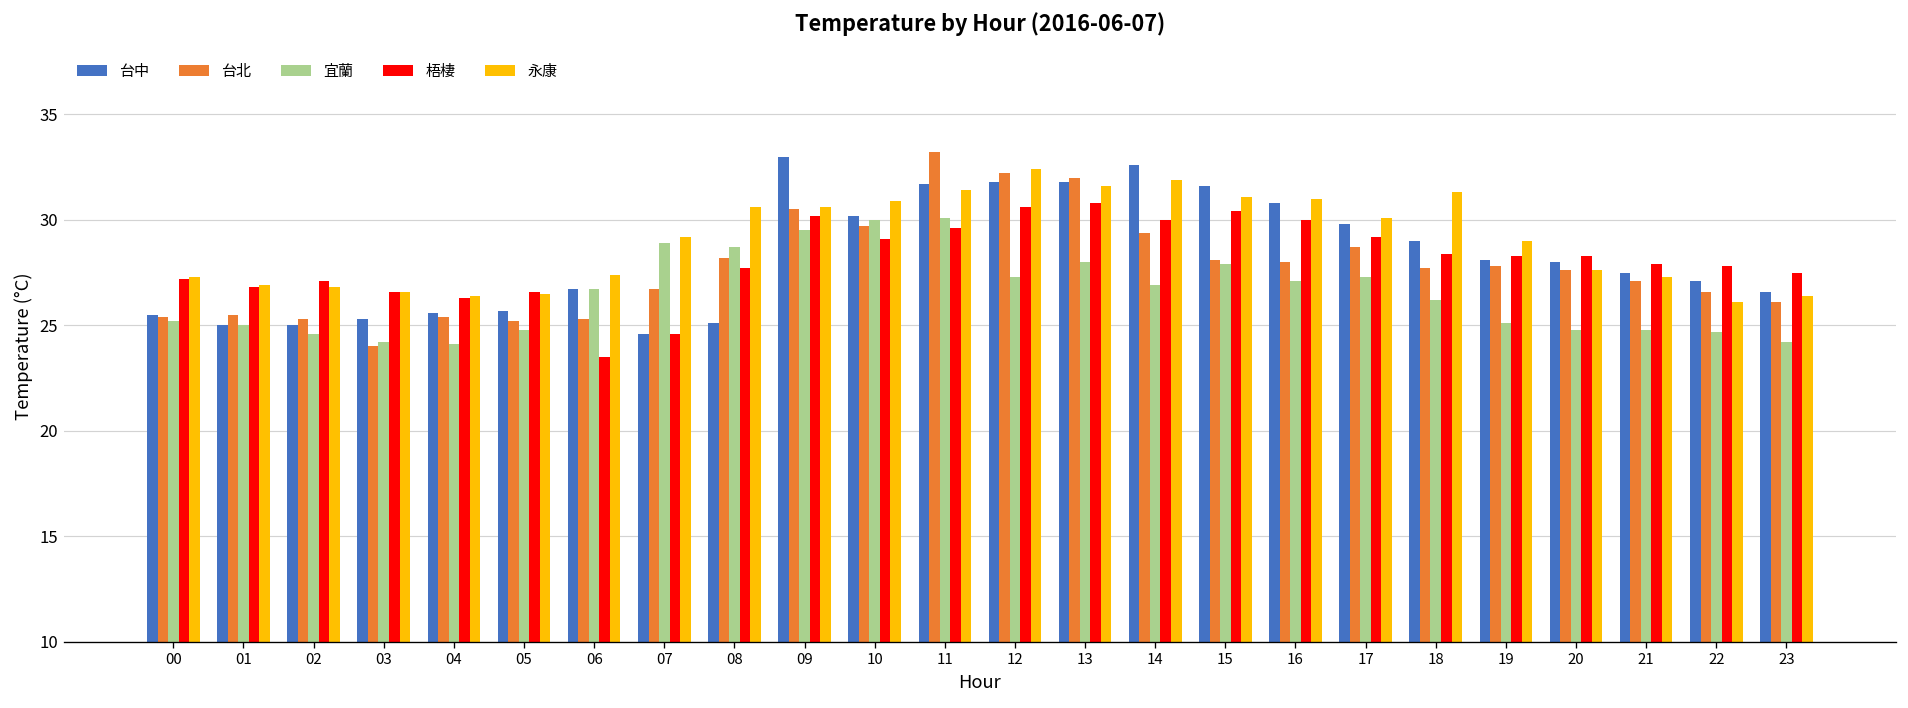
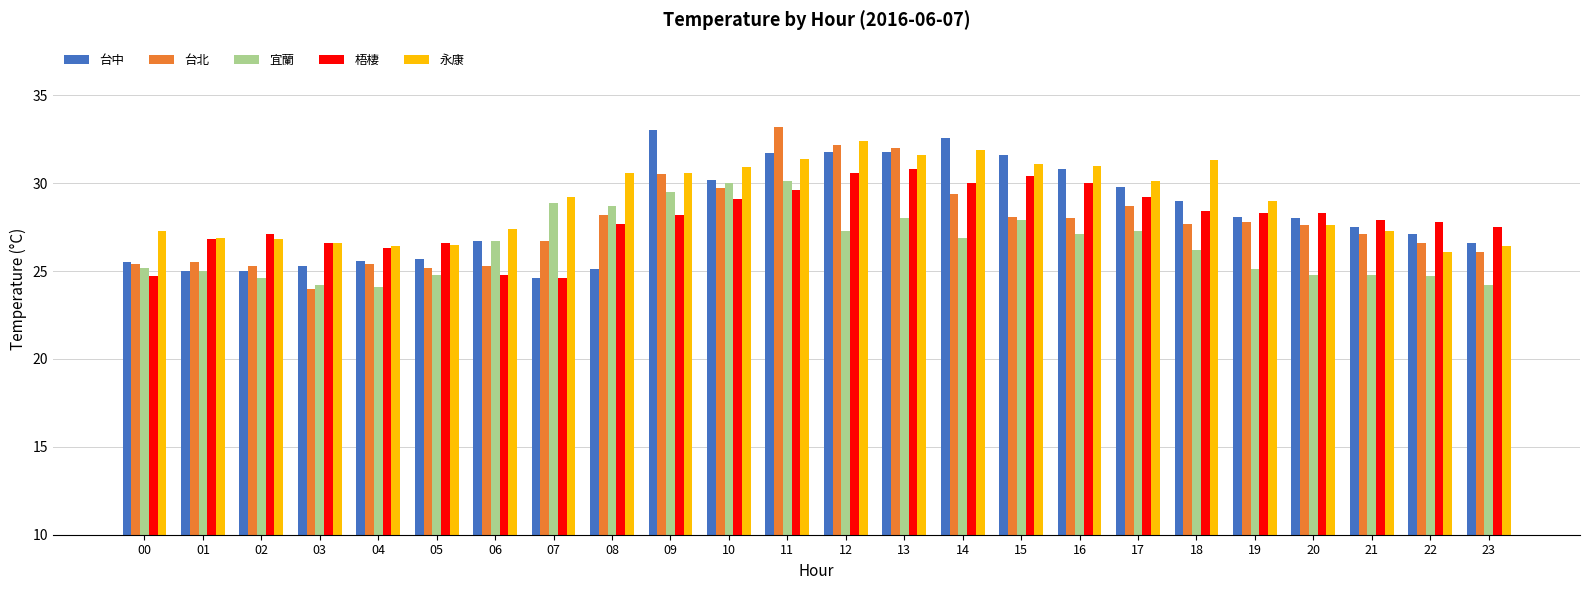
梧棲, 00: 27.2 -> 24.7
梧棲, 06: 23.5 -> 24.8
梧棲, 09: 30.2 -> 28.2
